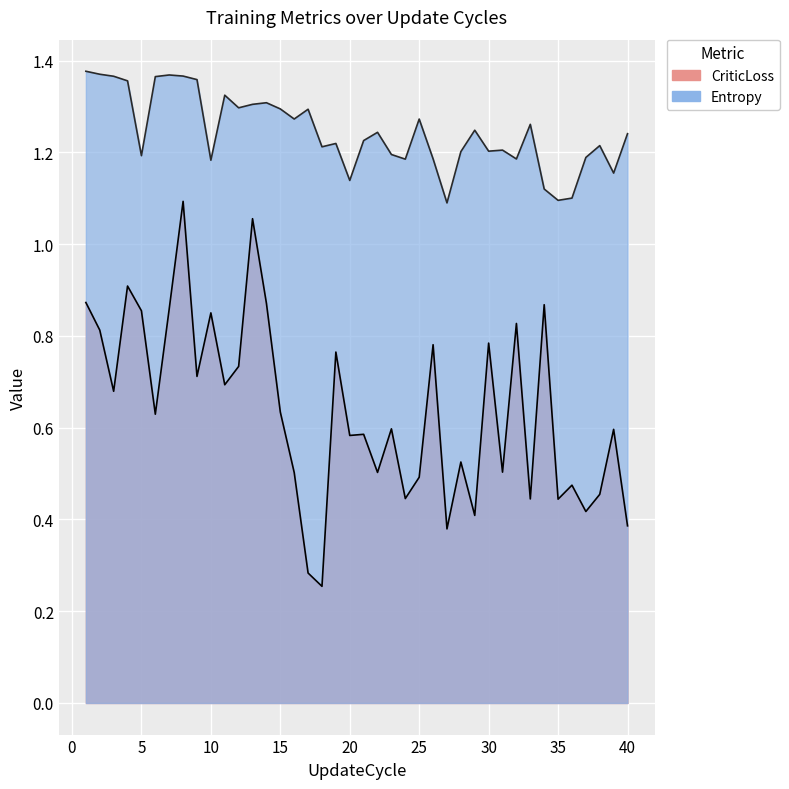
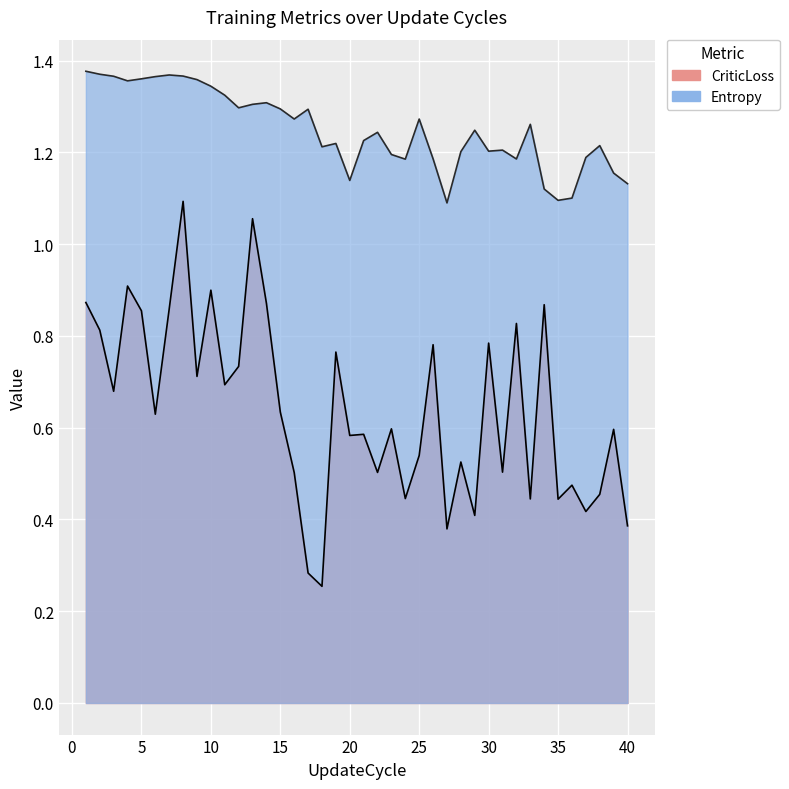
Entropy, 5: 1.19 -> 1.36
CriticLoss, 10: 0.85 -> 0.90
Entropy, 10: 1.18 -> 1.34
CriticLoss, 25: 0.49 -> 0.54
Entropy, 40: 1.24 -> 1.13
